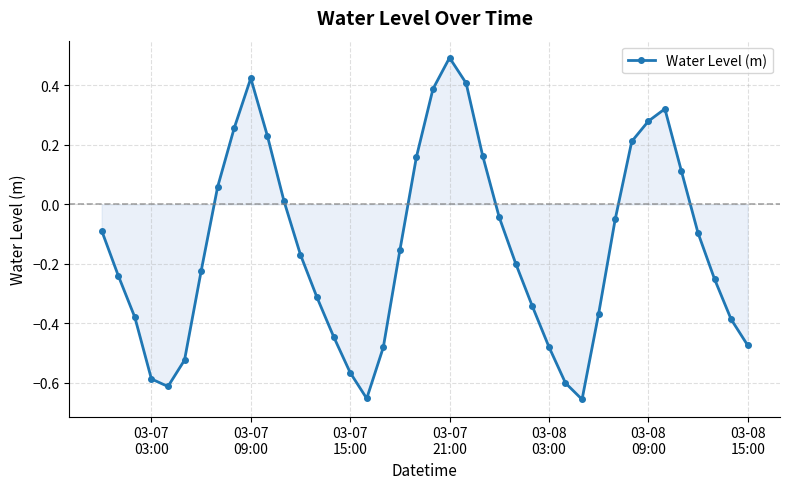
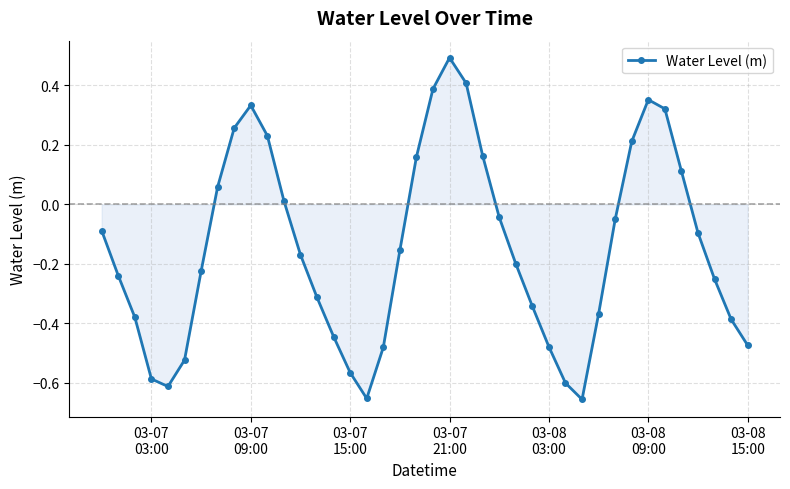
Water Level (m), 03-07 09:00: 0.42 -> 0.33
Water Level (m), 03-08 09:00: 0.28 -> 0.35
